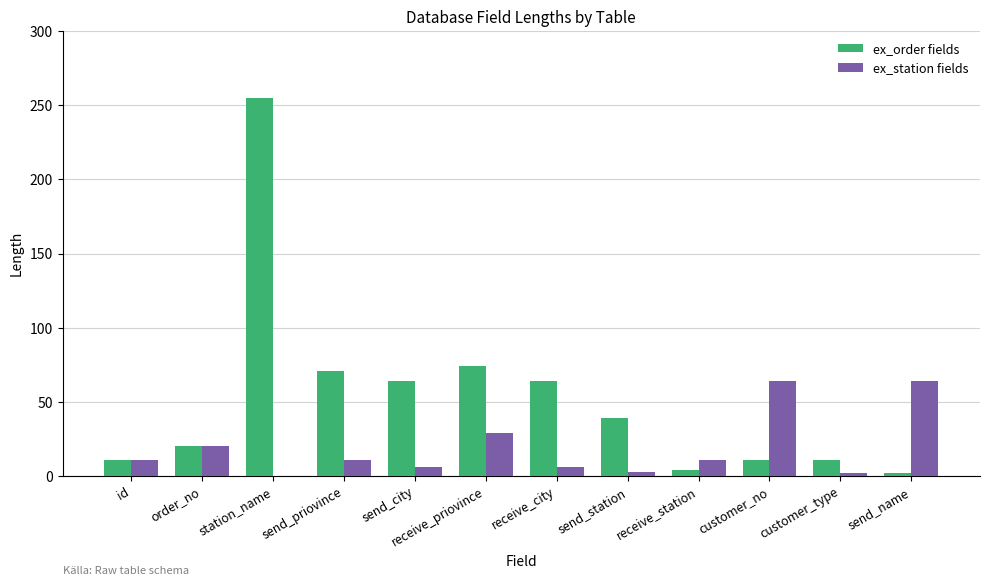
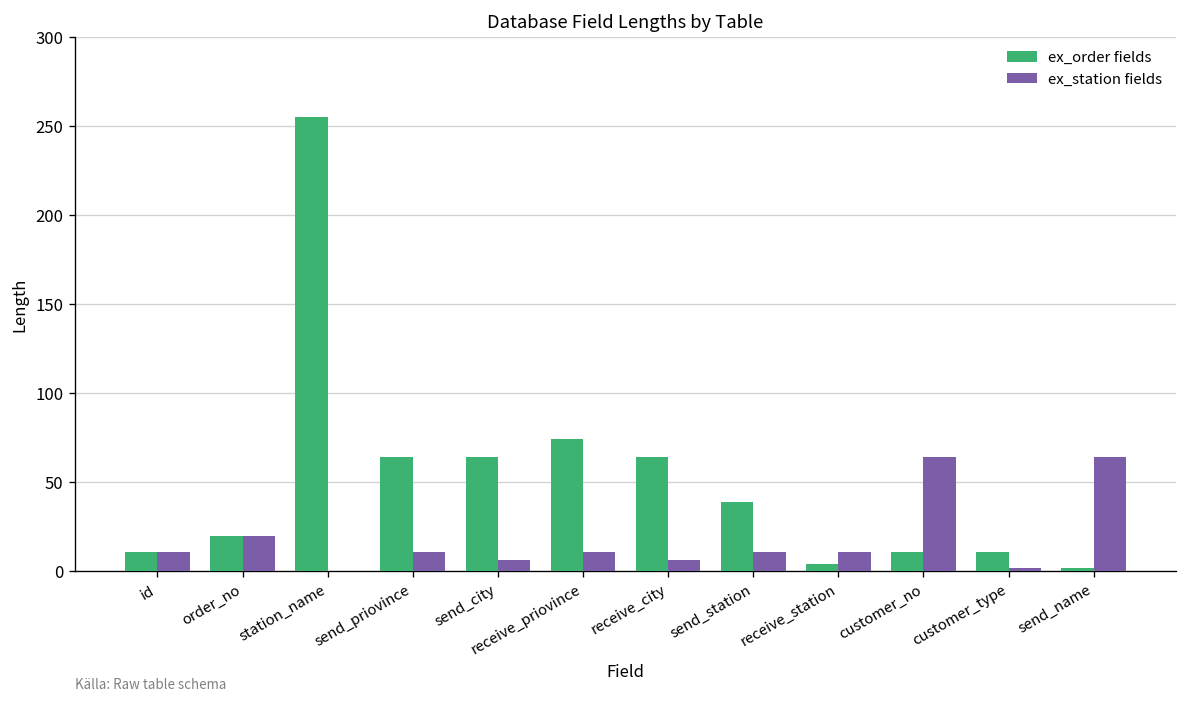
ex_order fields, send_priovince: 71 -> 64
ex_station fields, receive_priovince: 29 -> 11
ex_station fields, send_station: 3 -> 11
